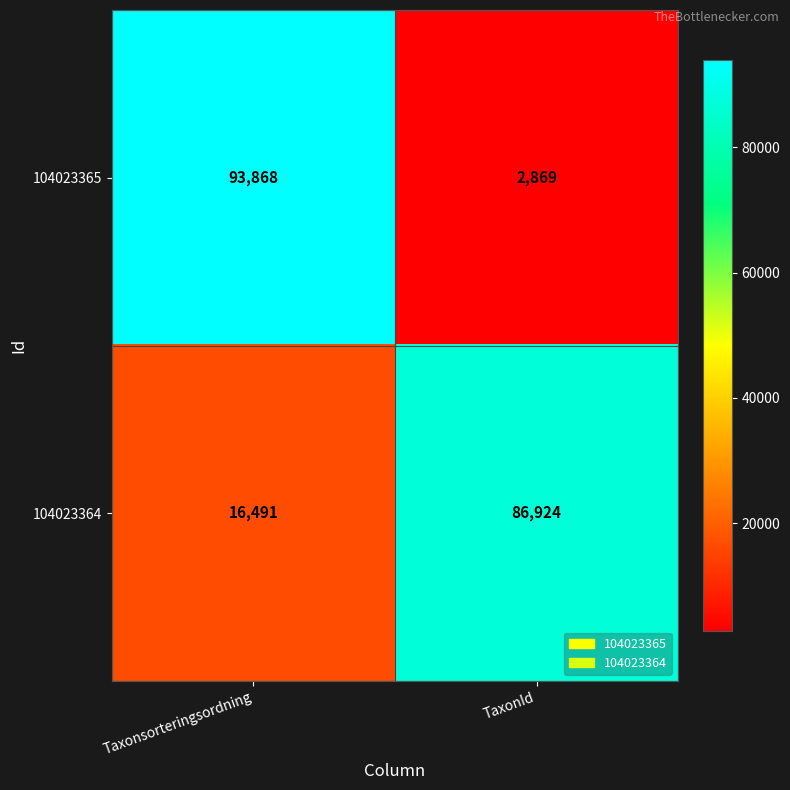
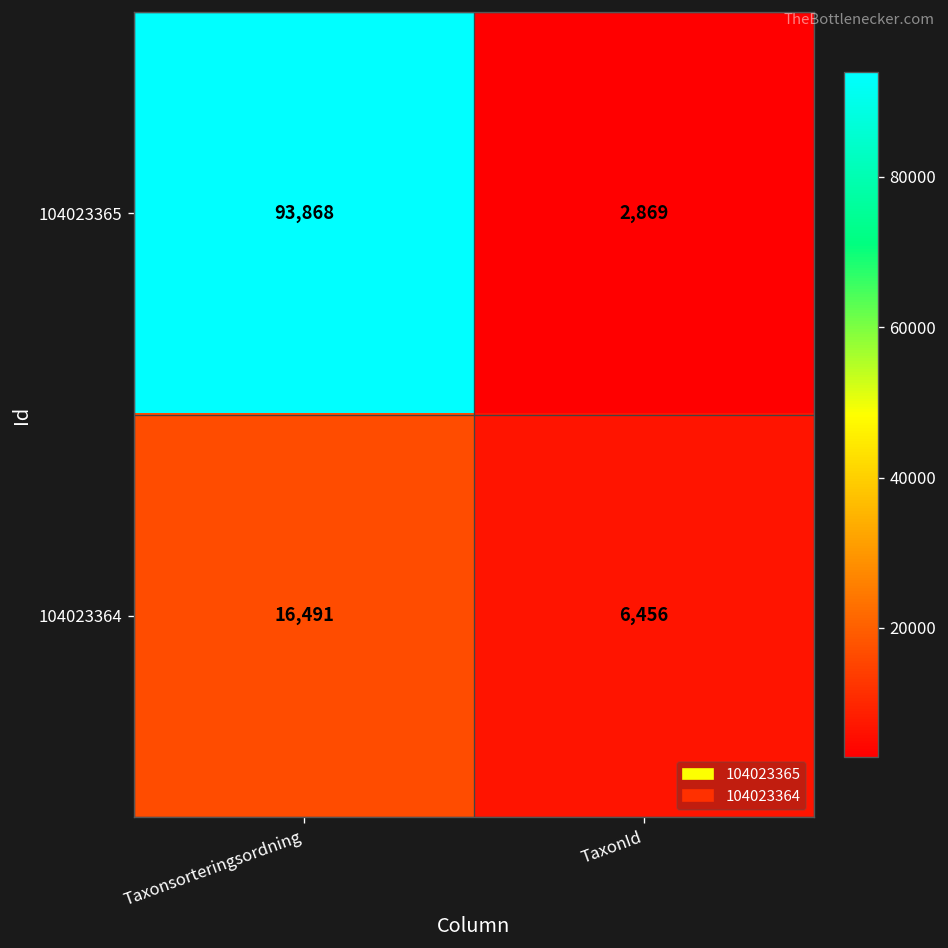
104023364, TaxonId: 86,924 -> 6,456
